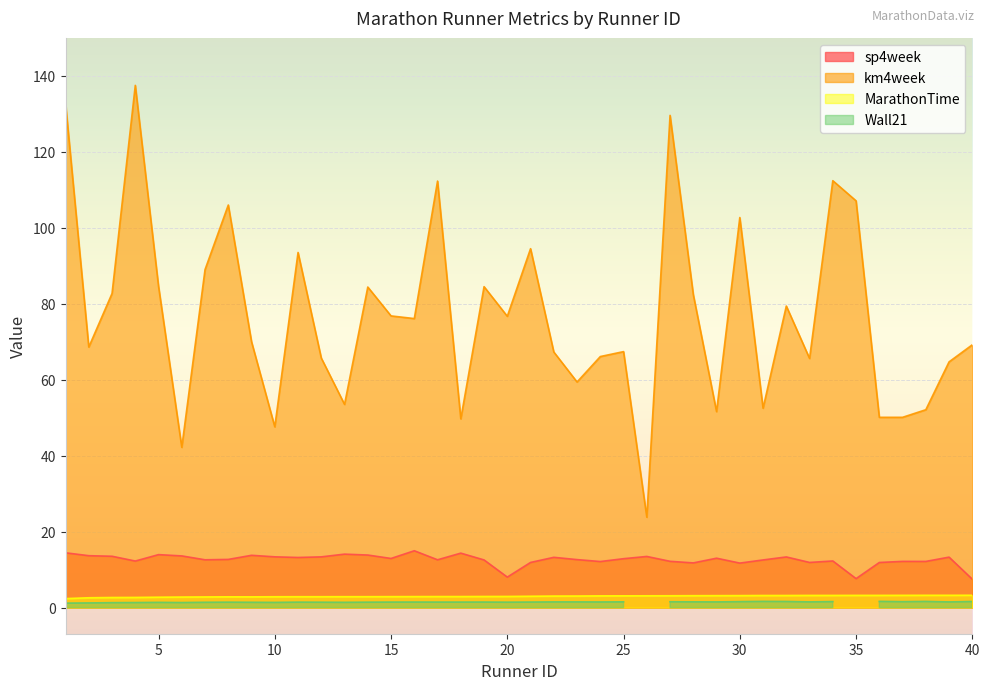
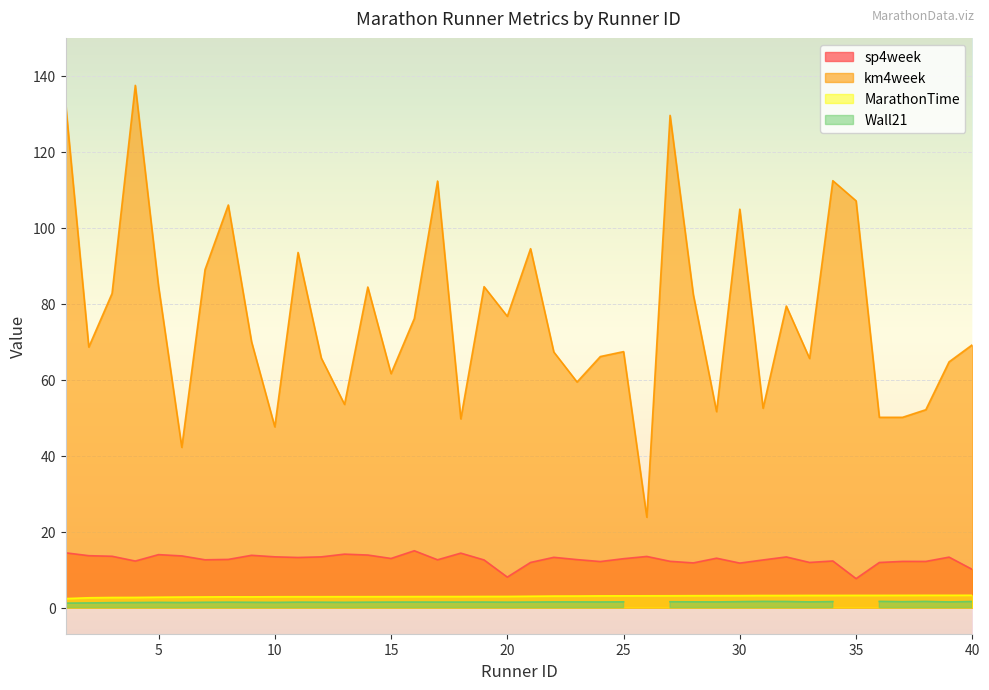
km4week, 15: 77 -> 62
km4week, 30: 103 -> 105
sp4week, 40: 7 -> 10
